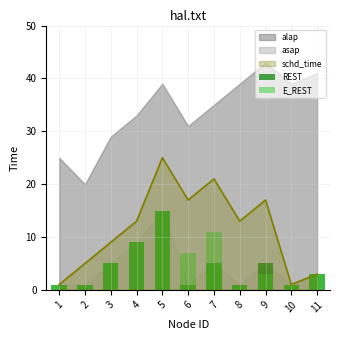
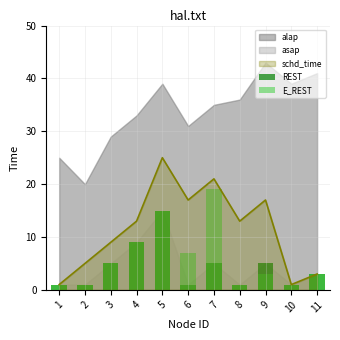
E_REST, 7: 11 -> 19
alap, 8: 39 -> 36
